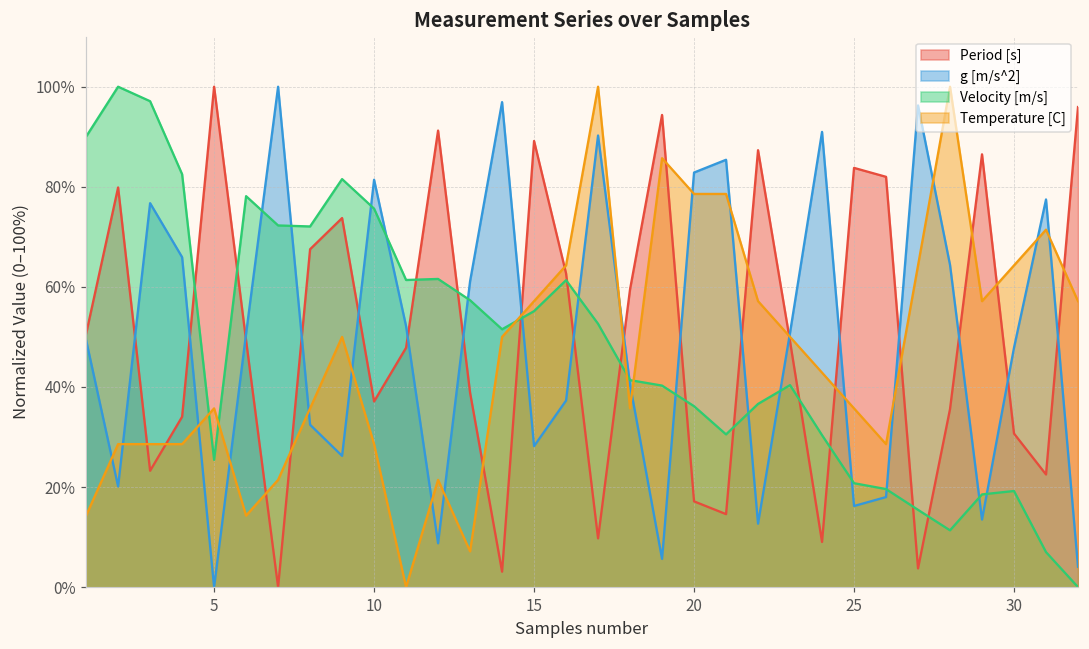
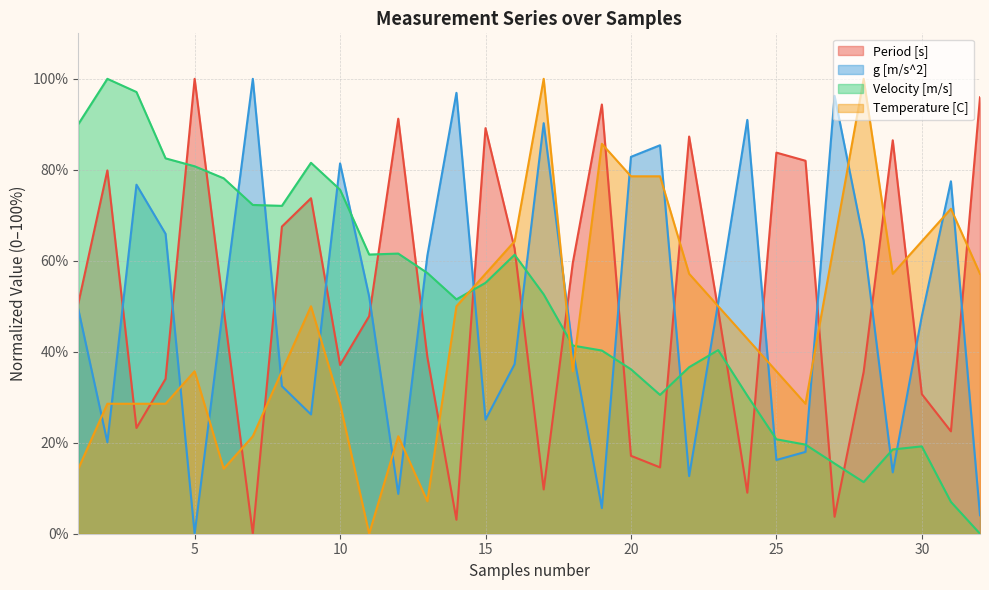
Velocity [m/s], 5: 25% -> 81%
g [m/s^2], 15: 28% -> 25%
